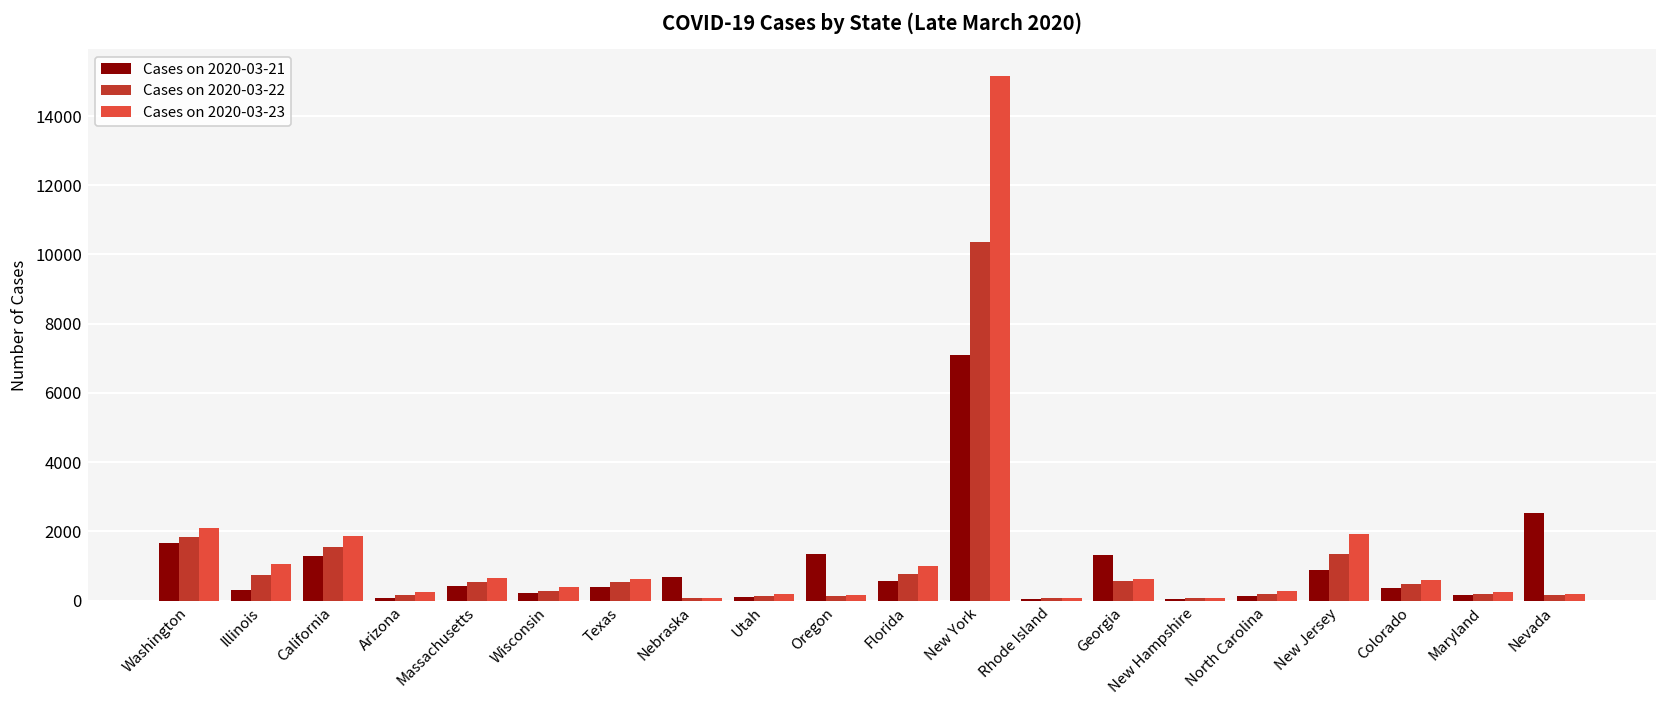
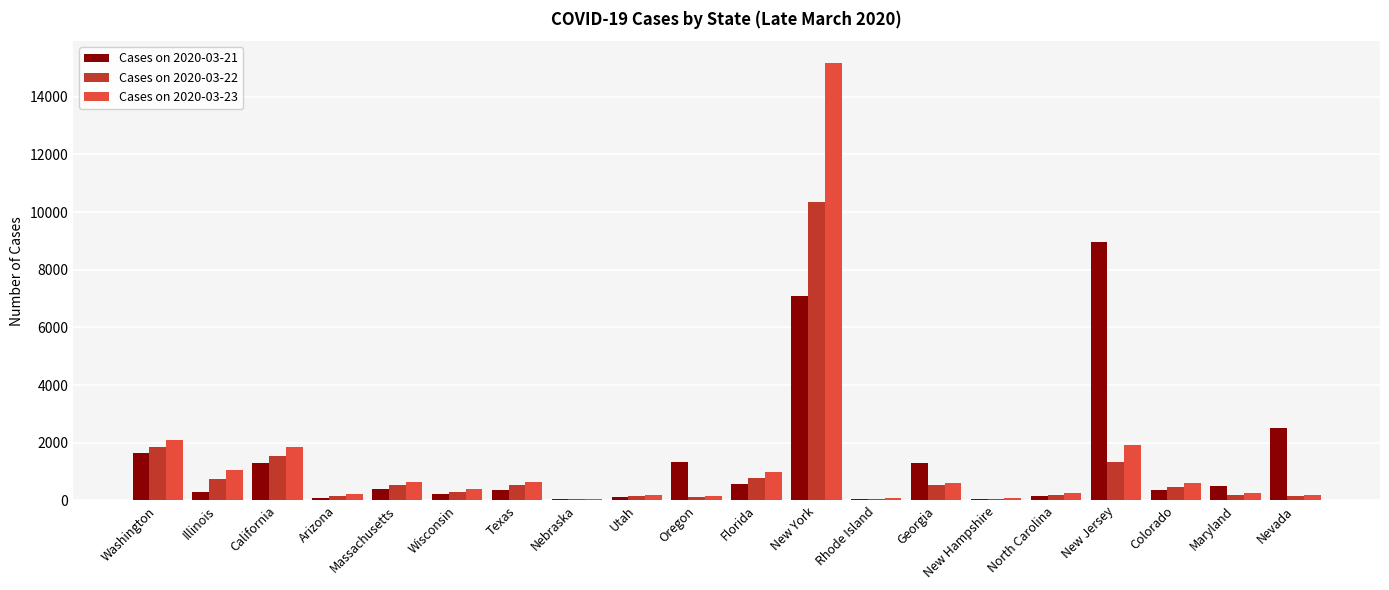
Cases on 2020-03-21, Nebraska: 700 -> 100
Cases on 2020-03-21, New Jersey: 900 -> 9000
Cases on 2020-03-21, Maryland: 200 -> 500
